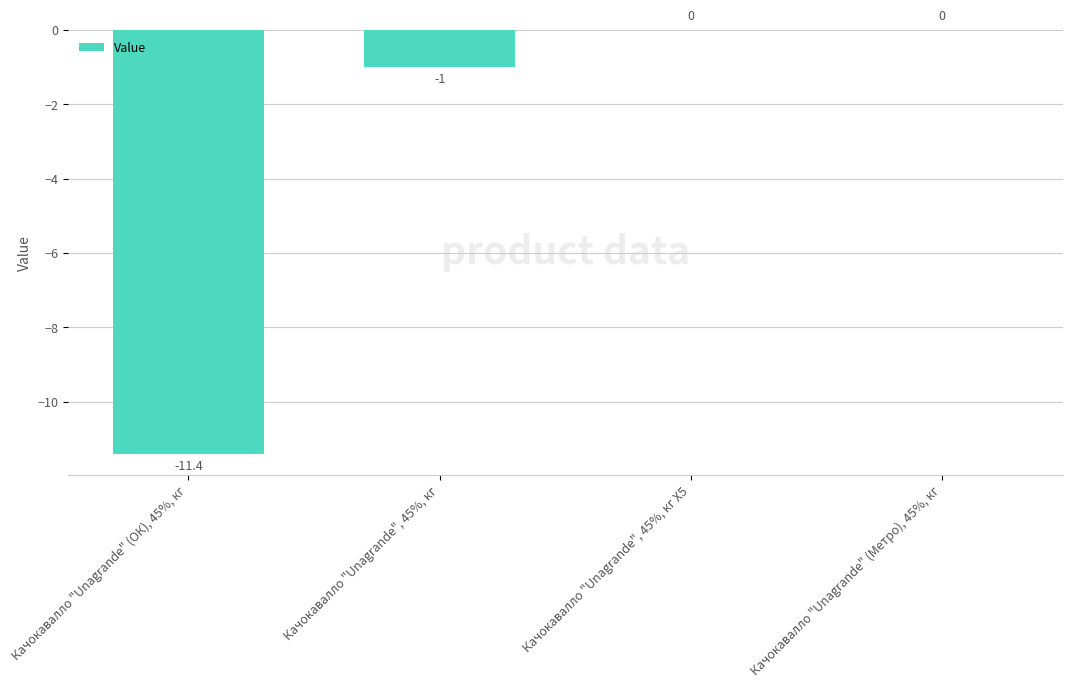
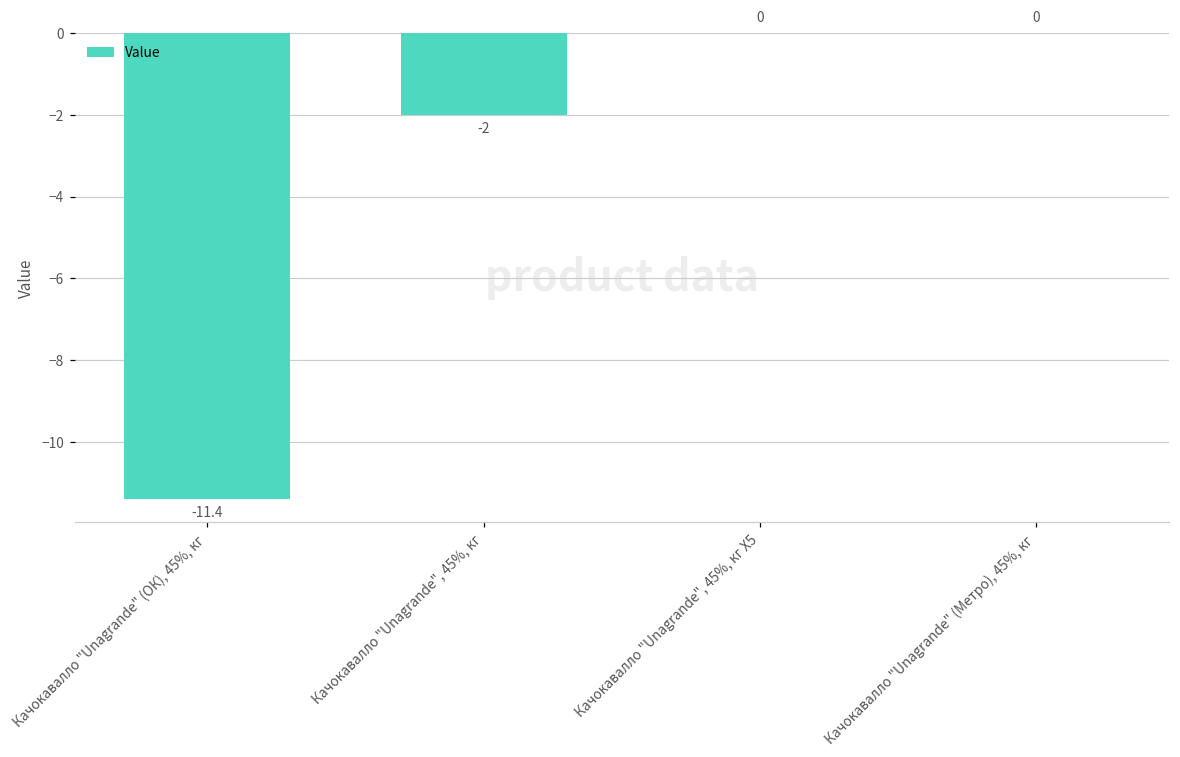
Качокавалло "Unagrande", 45%, кг: -1 -> -2
